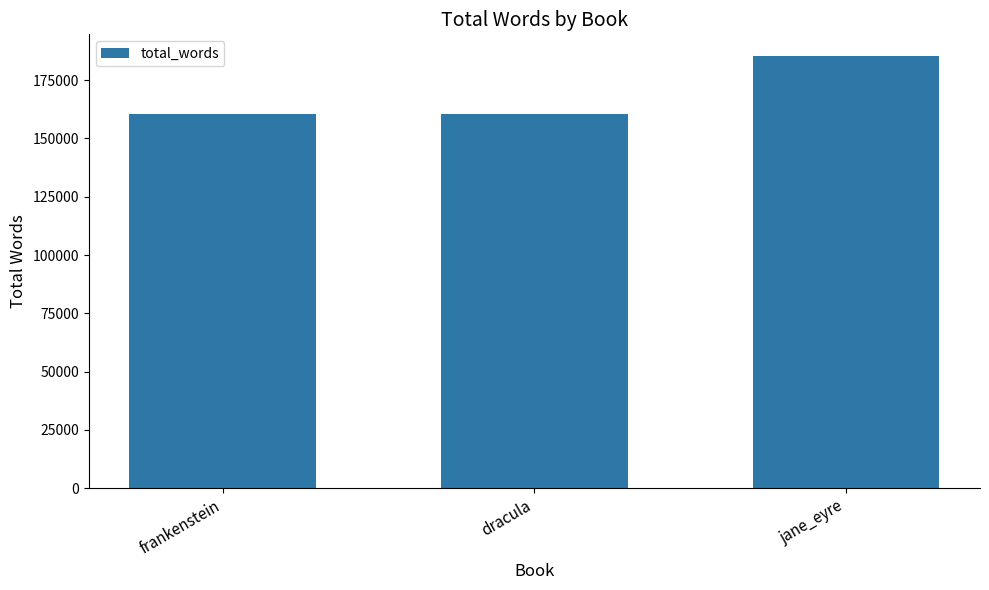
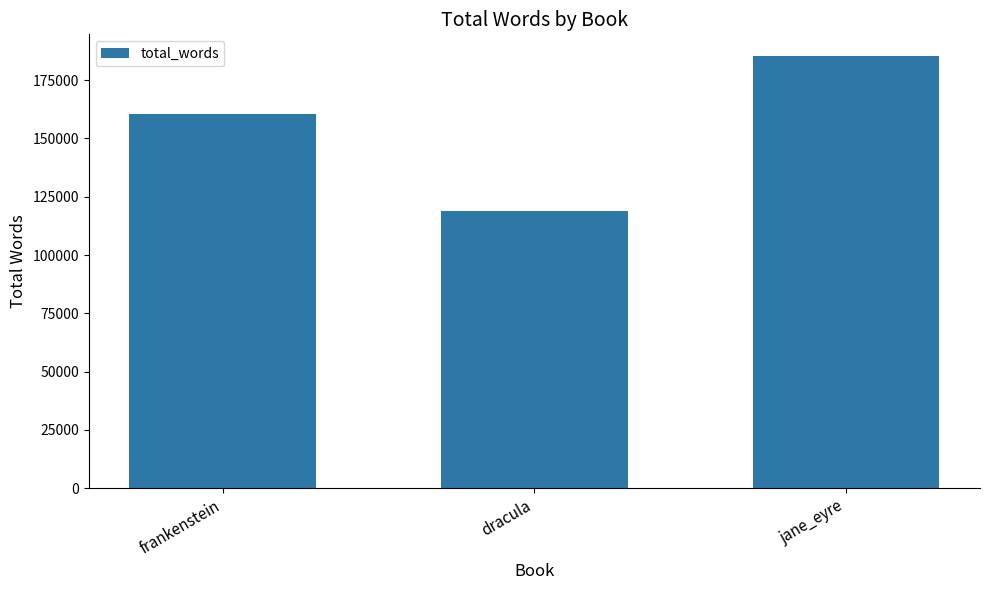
dracula: 161000 -> 119000
